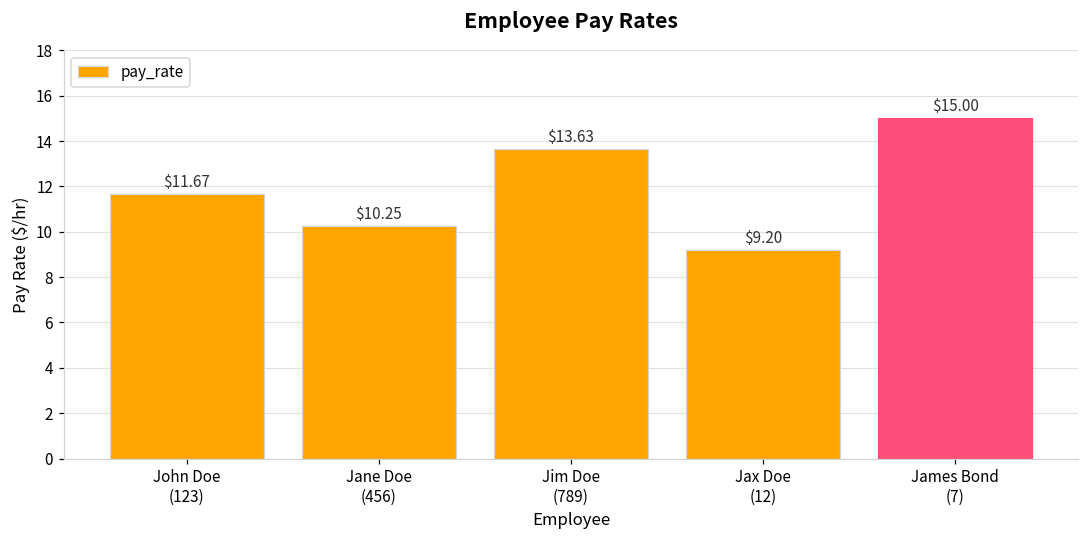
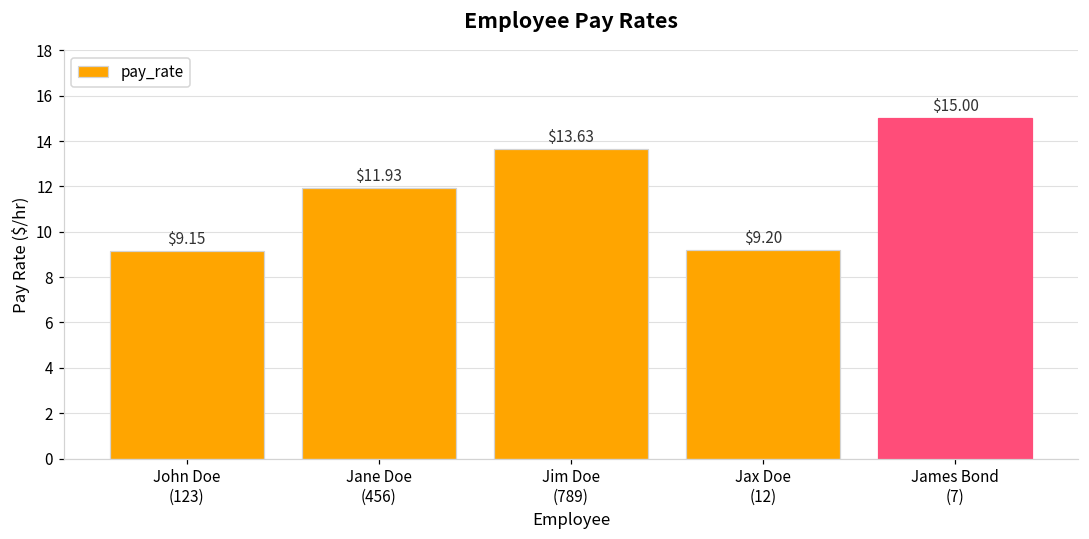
John Doe (123): $11.67 -> $9.15
Jane Doe (456): $10.25 -> $11.93
